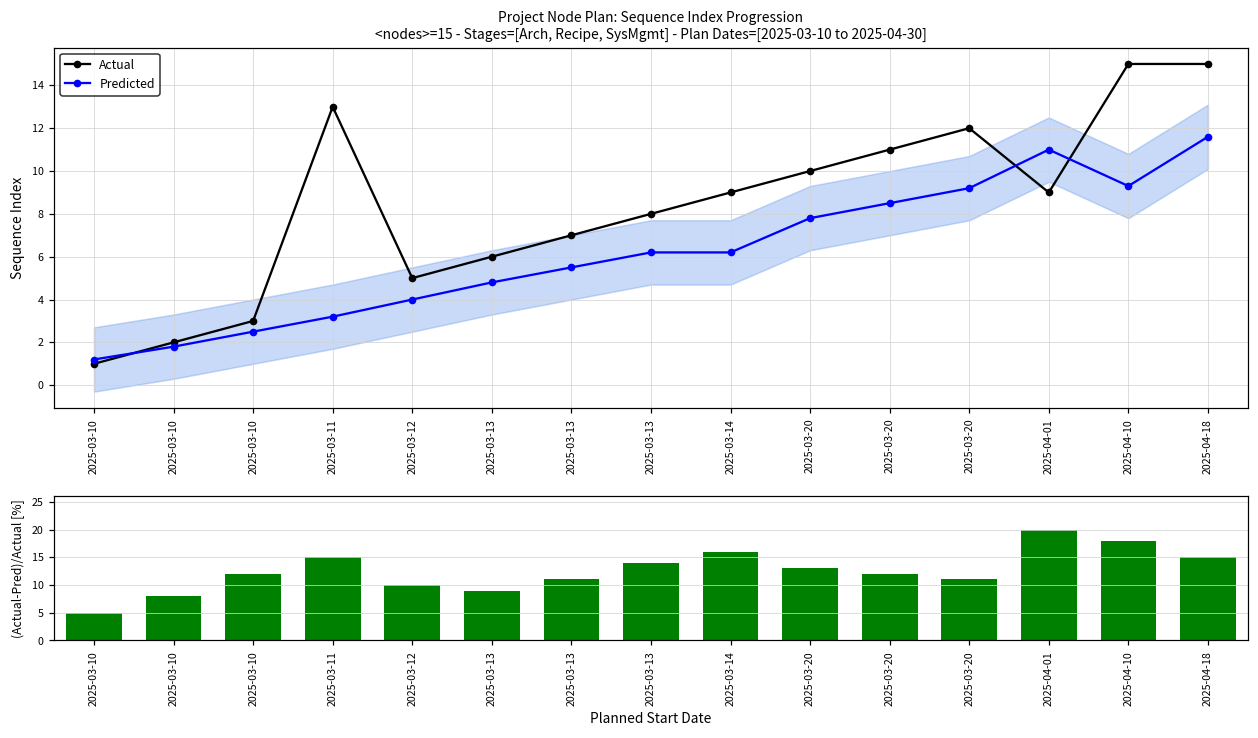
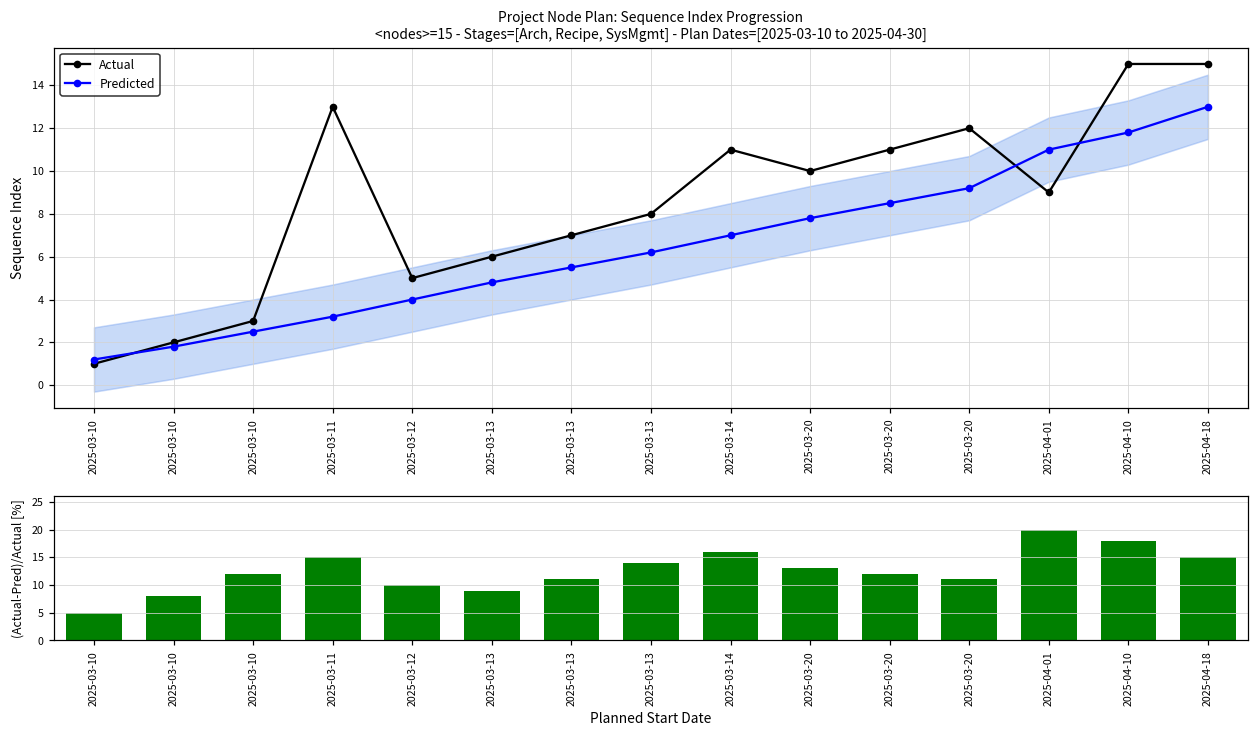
Project Node Plan: Sequence Index Progression <nodes>=15 - Stages=[Arch, Recipe, SysMgmt] - Plan Dates=[2025-03-10 to 2025-04-30], Actual, 2025-03-14: 9 -> 11
Project Node Plan: Sequence Index Progression <nodes>=15 - Stages=[Arch, Recipe, SysMgmt] - Plan Dates=[2025-03-10 to 2025-04-30], Predicted, 2025-03-14: 6.2 -> 7.0
Project Node Plan: Sequence Index Progression <nodes>=15 - Stages=[Arch, Recipe, SysMgmt] - Plan Dates=[2025-03-10 to 2025-04-30], Predicted, 2025-04-10: 9.3 -> 11.8
Project Node Plan: Sequence Index Progression <nodes>=15 - Stages=[Arch, Recipe, SysMgmt] - Plan Dates=[2025-03-10 to 2025-04-30], Predicted, 2025-04-18: 11.6 -> 13.0
